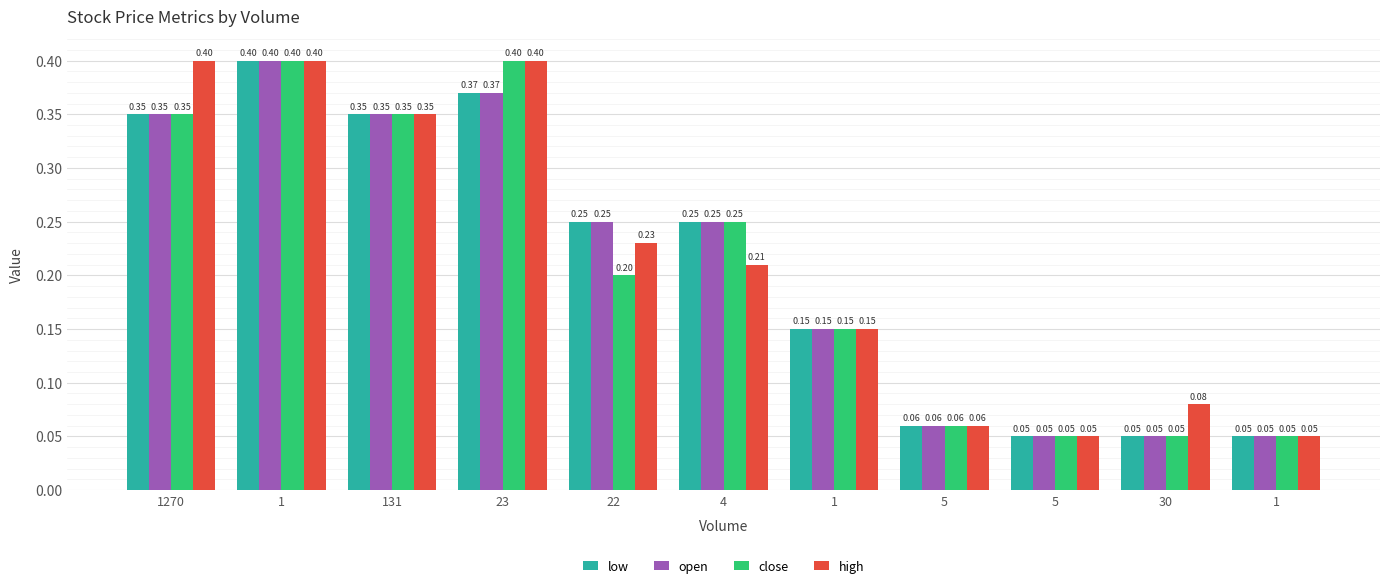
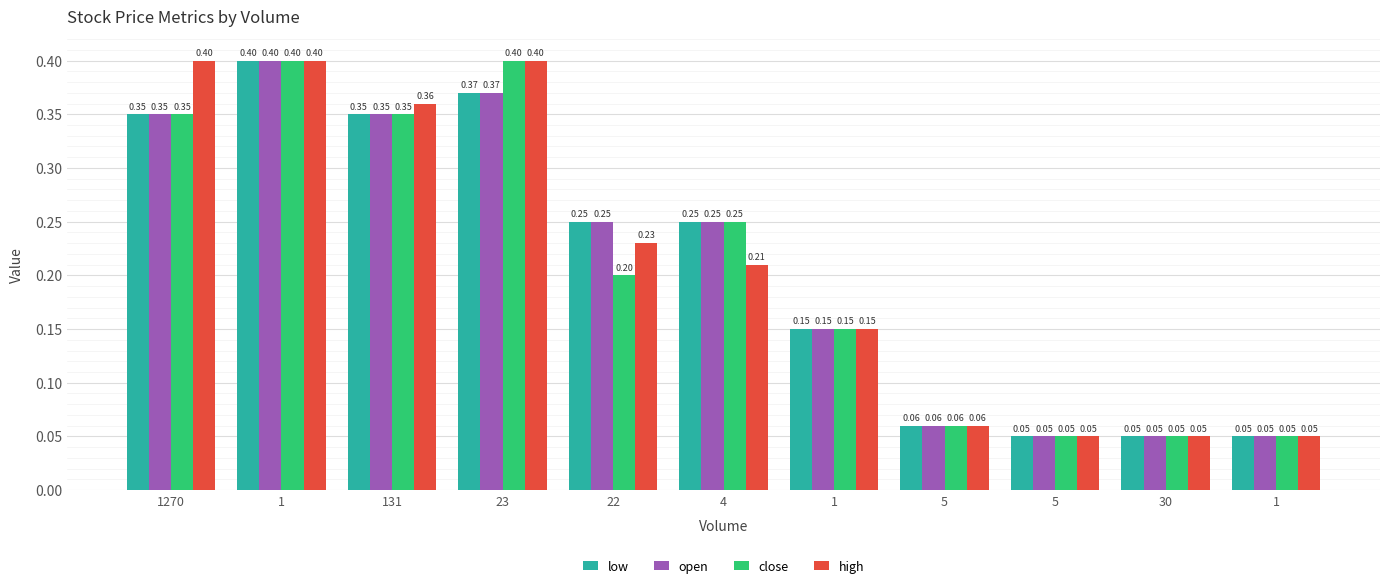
high, 131: 0.35 -> 0.36
high, 30: 0.08 -> 0.05
